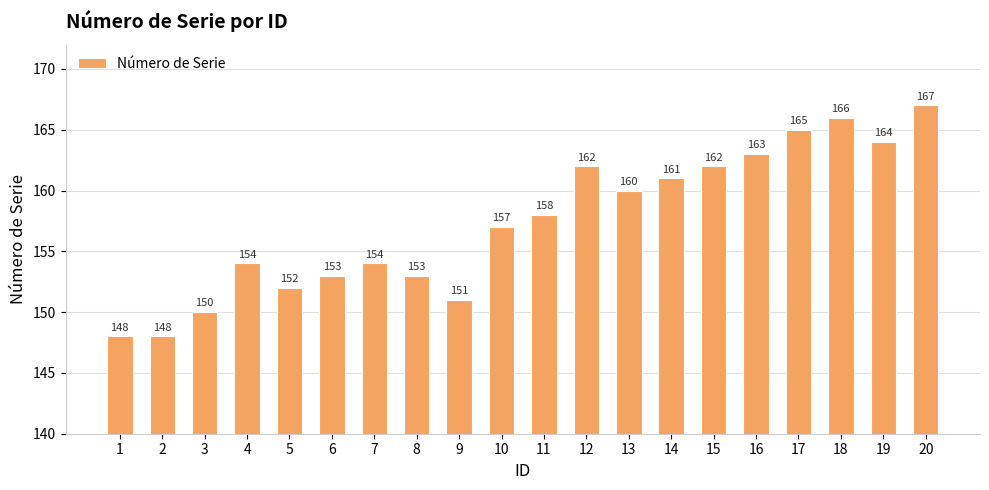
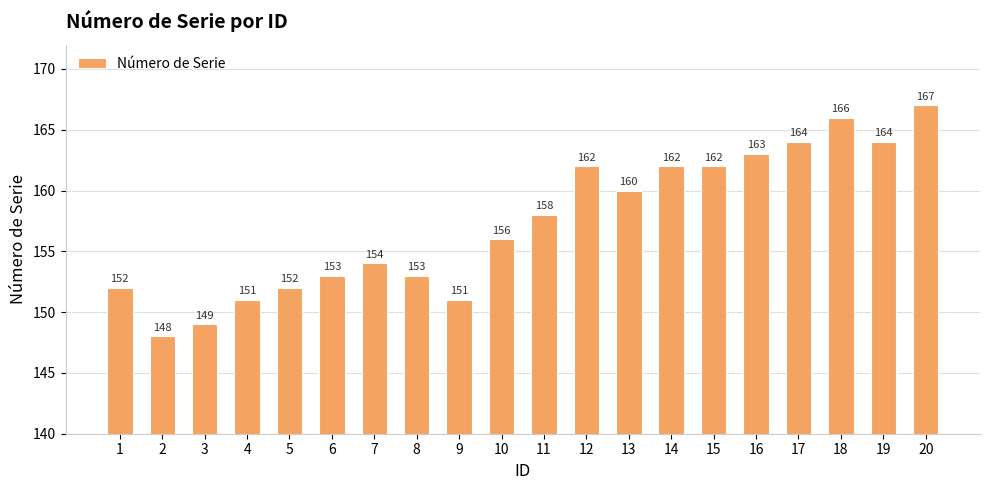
1: 148 -> 152
3: 150 -> 149
4: 154 -> 151
10: 157 -> 156
14: 161 -> 162
17: 165 -> 164
